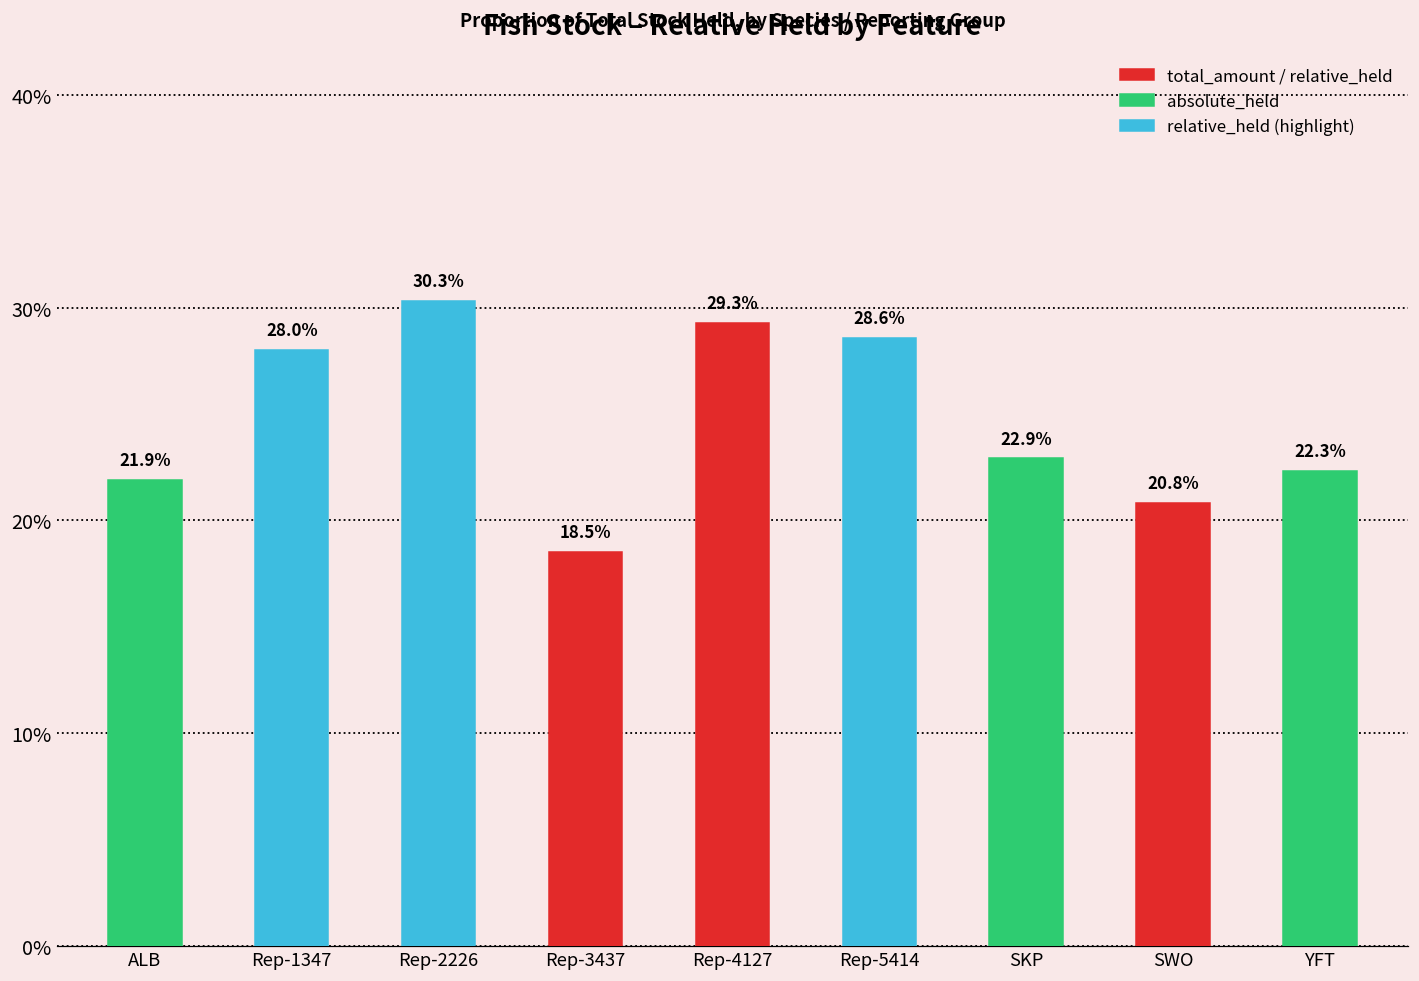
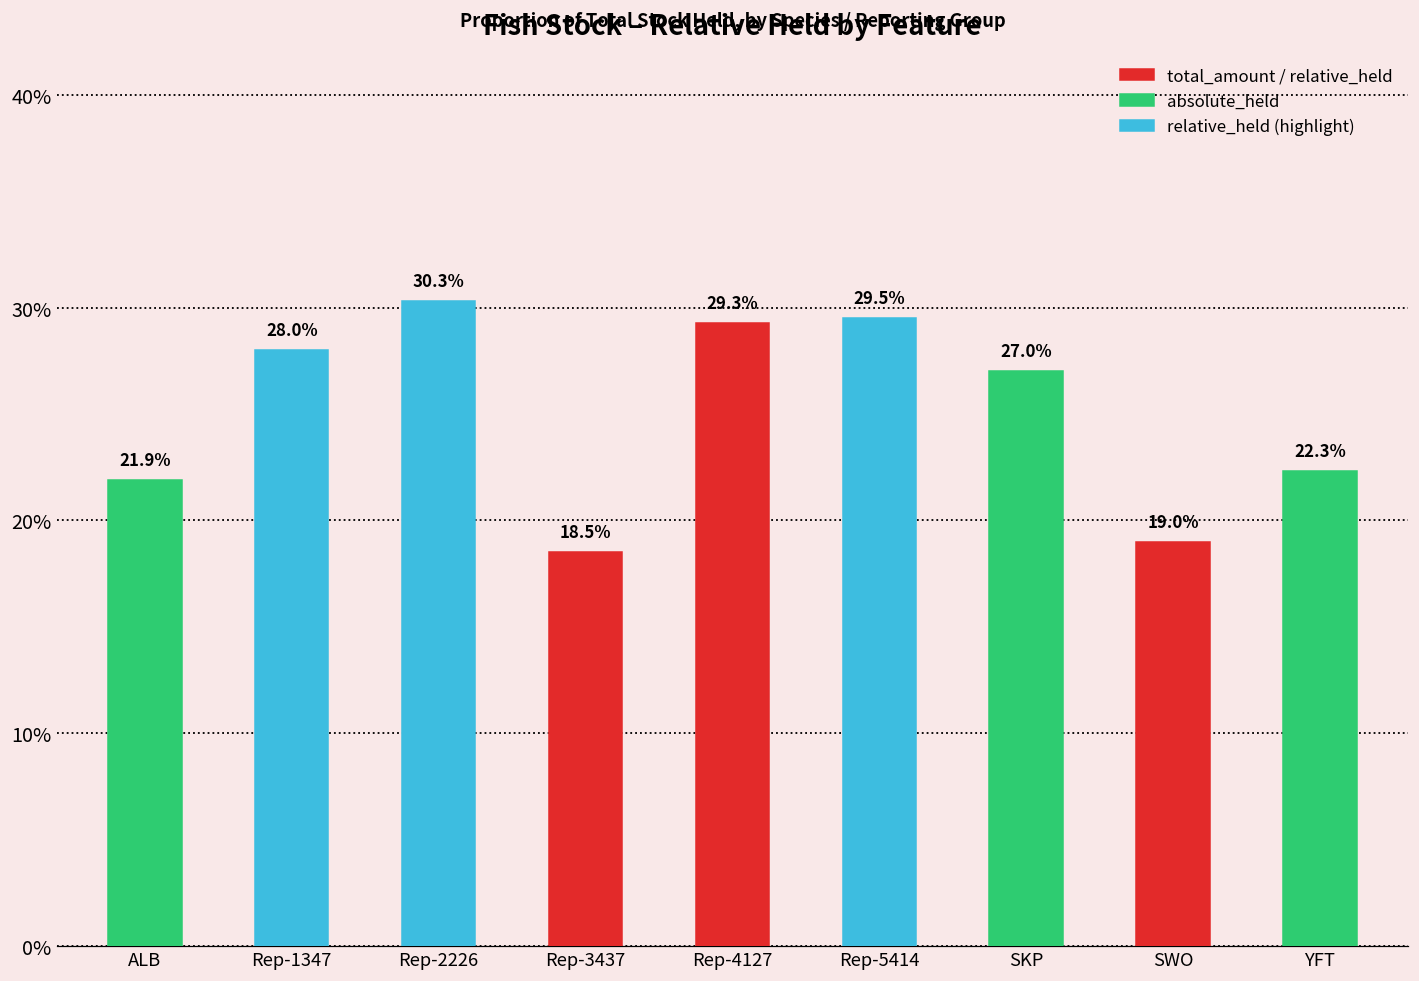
Rep-5414: 28.6% -> 29.5%
SKP: 22.9% -> 27.0%
SWO: 20.8% -> 19.0%
